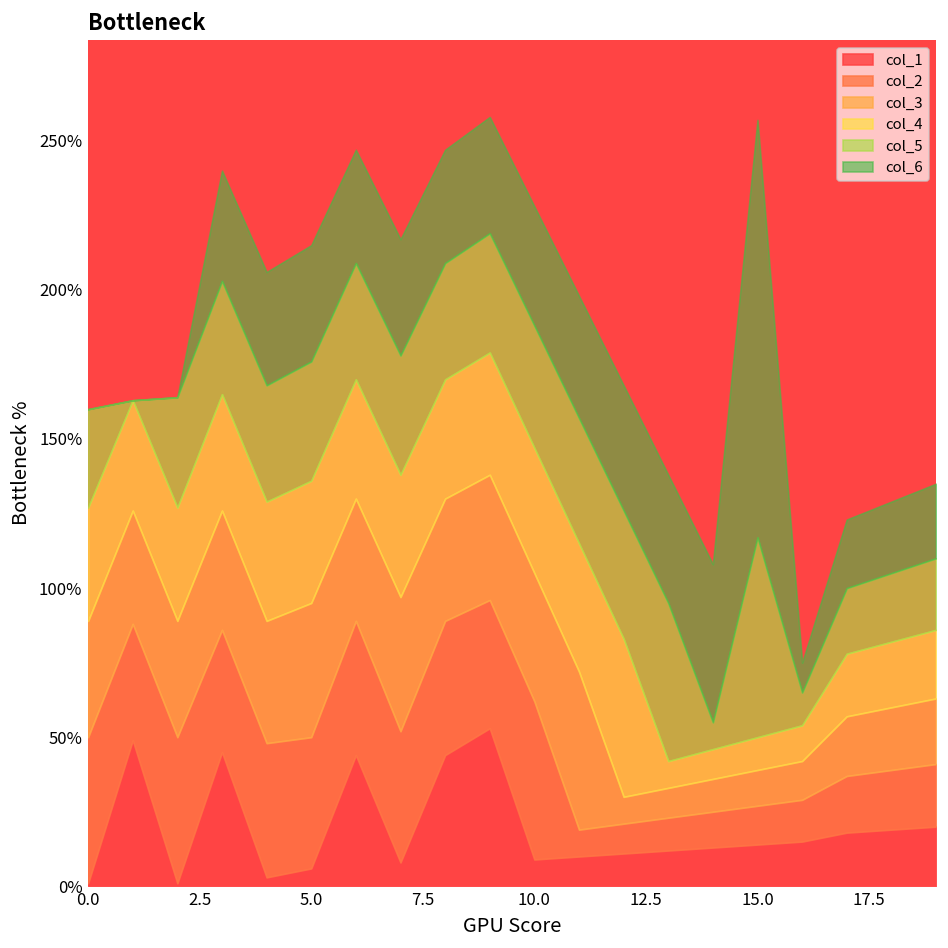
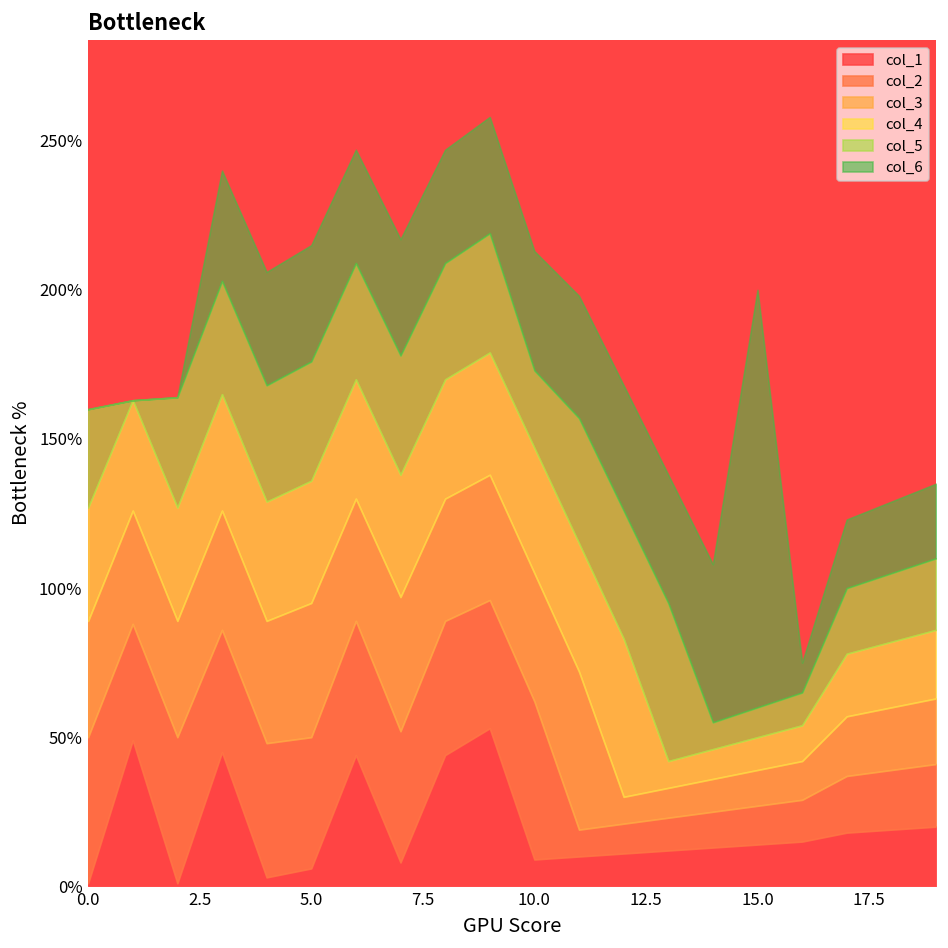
col_5, 10.0: 41% -> 26%
col_5, 15.0: 67% -> 10%
